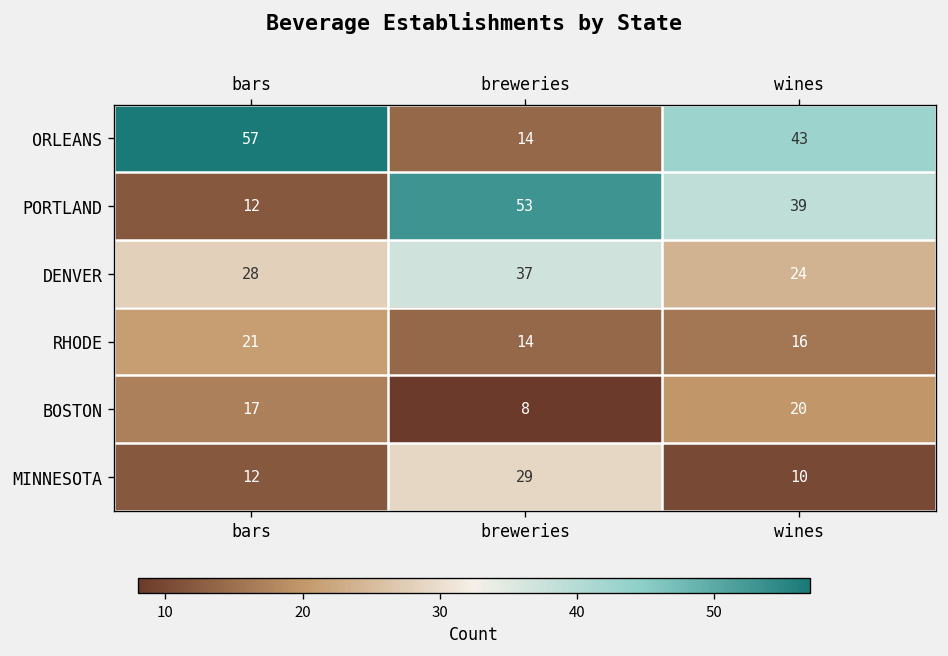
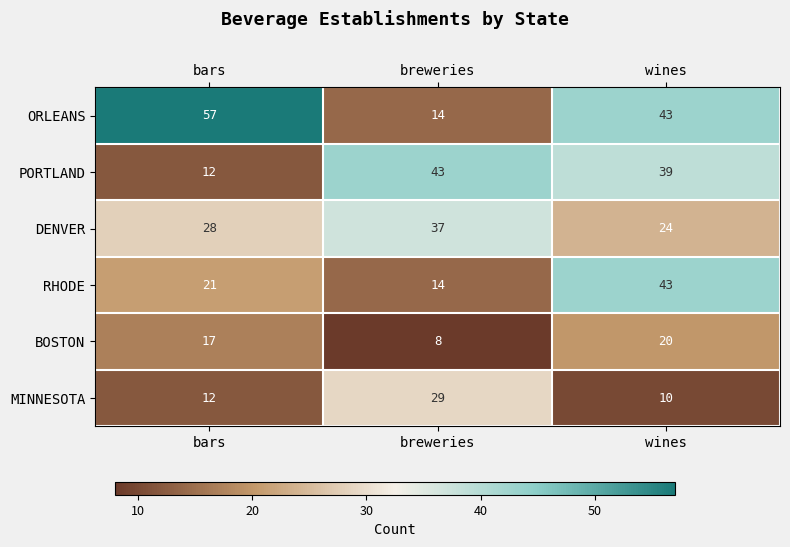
PORTLAND, breweries: 53 -> 43
RHODE, wines: 16 -> 43
